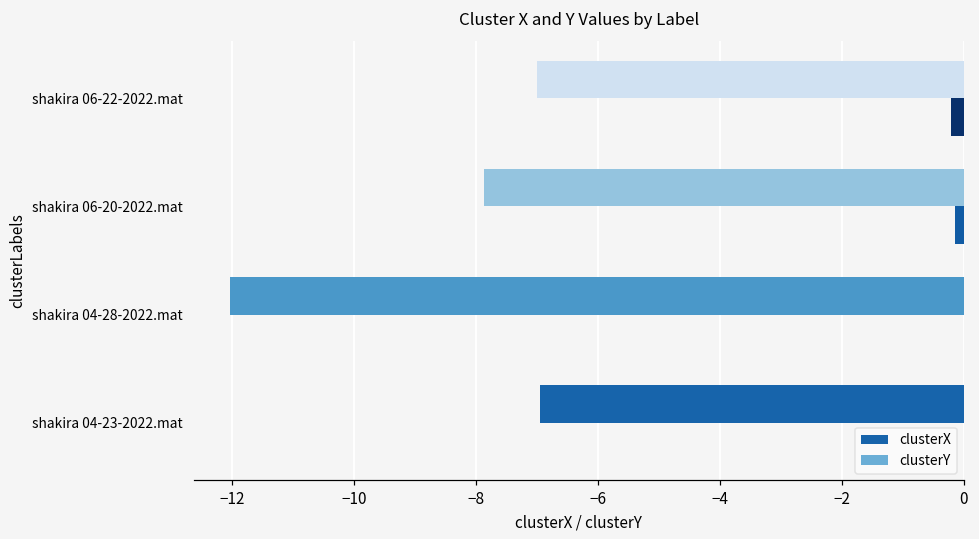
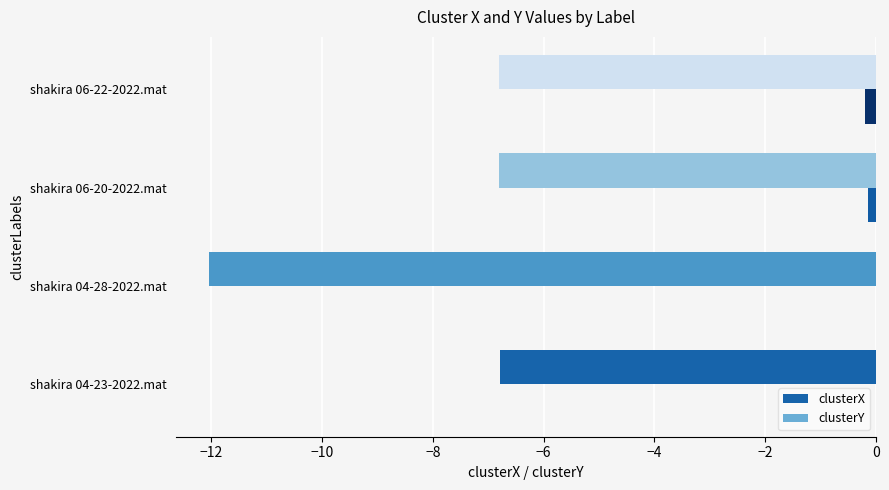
clusterX, shakira 06-22-2022.mat: -7.0 -> -6.8
clusterX, shakira 06-20-2022.mat: -7.9 -> -6.8
clusterX, shakira 04-23-2022.mat: -6.9 -> -6.8
